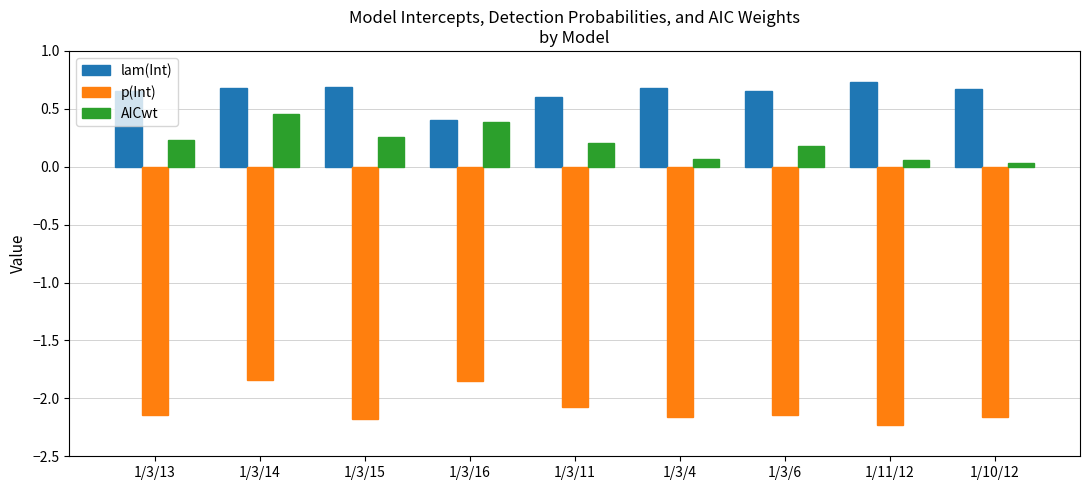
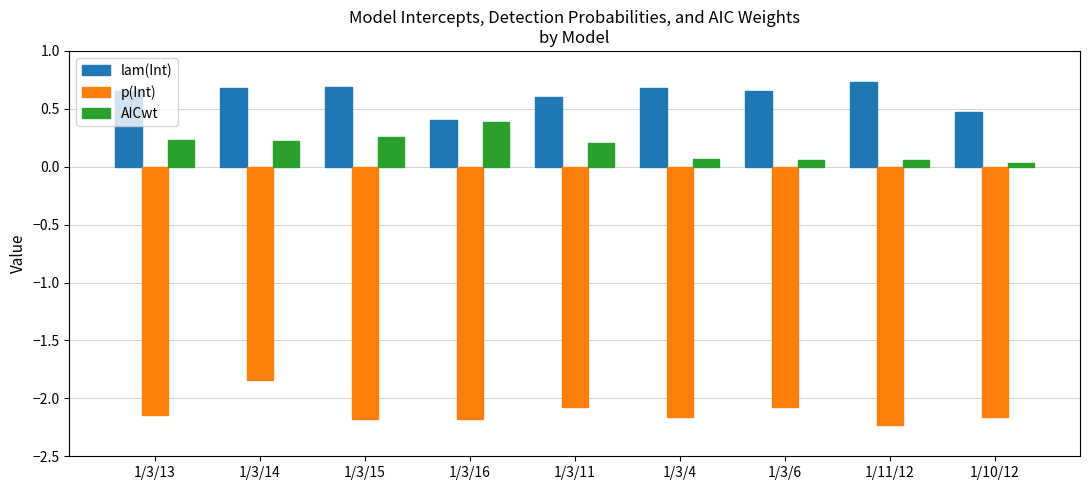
AICwt, 1/3/14: 0.46 -> 0.22
p(Int), 1/3/16: -1.85 -> -2.18
p(Int), 1/3/6: -2.14 -> -2.07
AICwt, 1/3/6: 0.18 -> 0.05
lam(Int), 1/10/12: 0.67 -> 0.48
